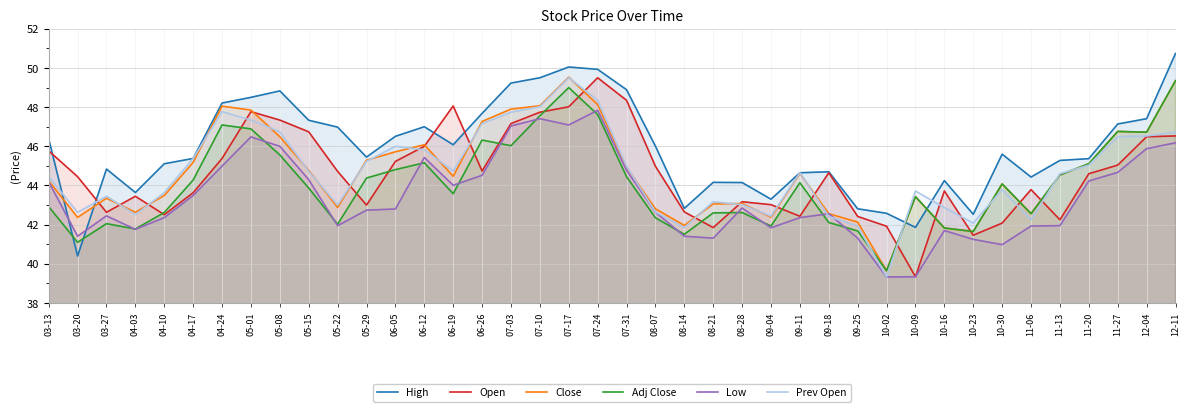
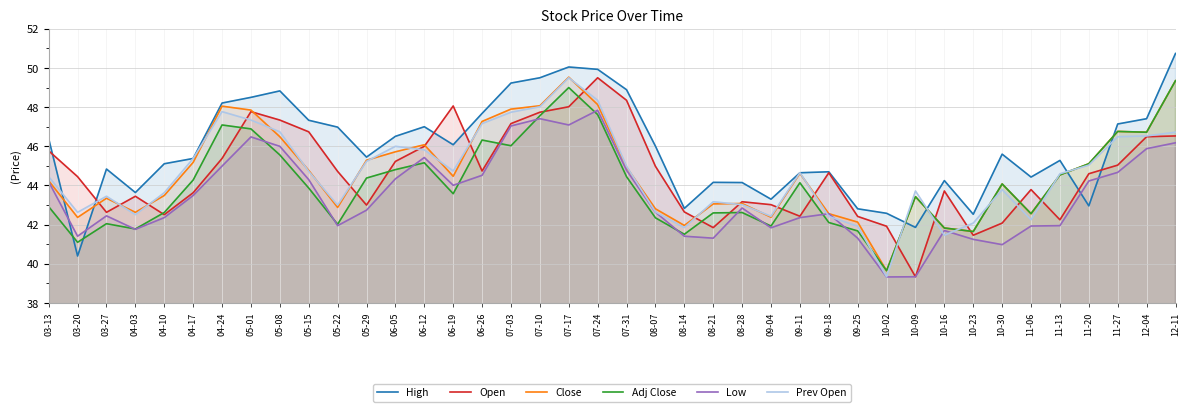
Low, 06-05: 42.8 -> 44.3
Prev Open, 10-16: 42.9 -> 41.5
High, 11-20: 45.4 -> 43.0
